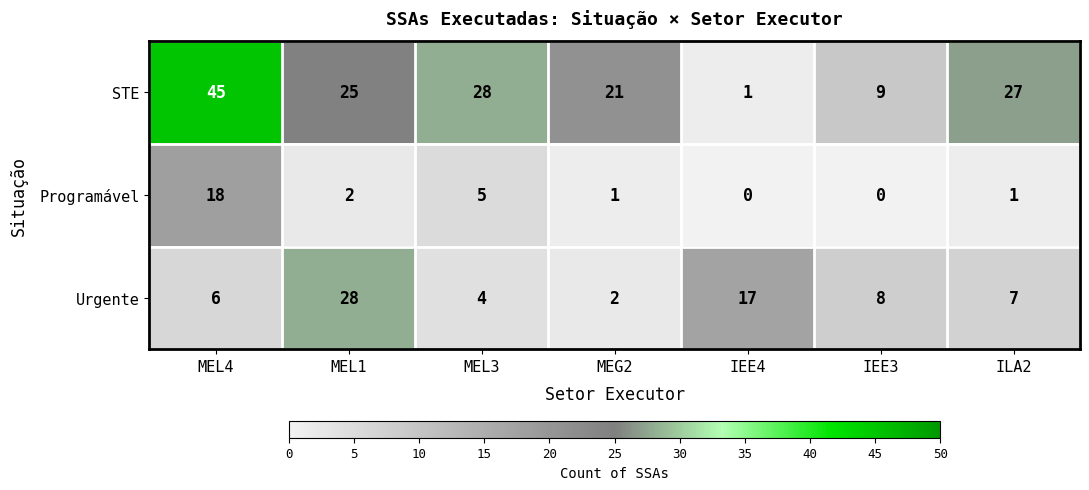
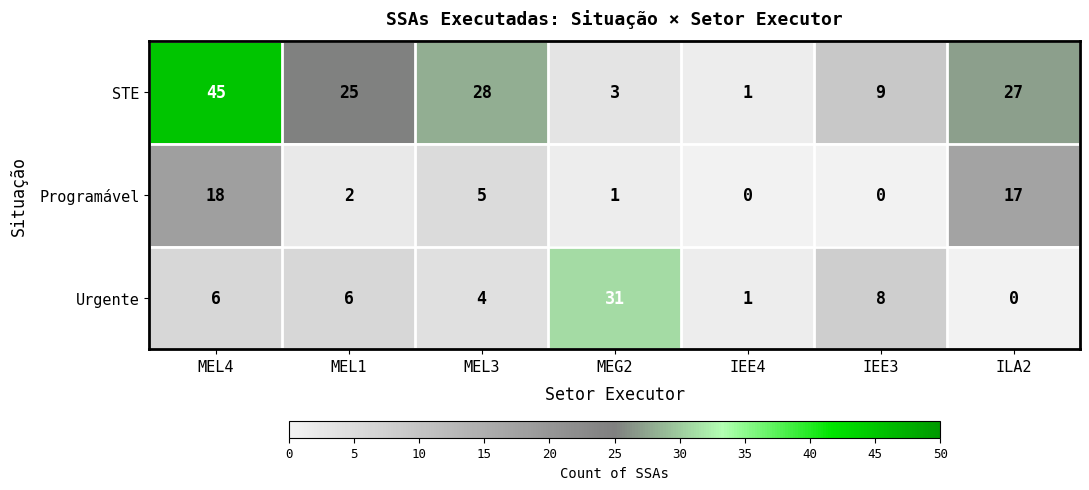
STE, MEG2: 21 -> 3
Programável, ILA2: 1 -> 17
Urgente, MEL1: 28 -> 6
Urgente, MEG2: 2 -> 31
Urgente, IEE4: 17 -> 1
Urgente, ILA2: 7 -> 0
